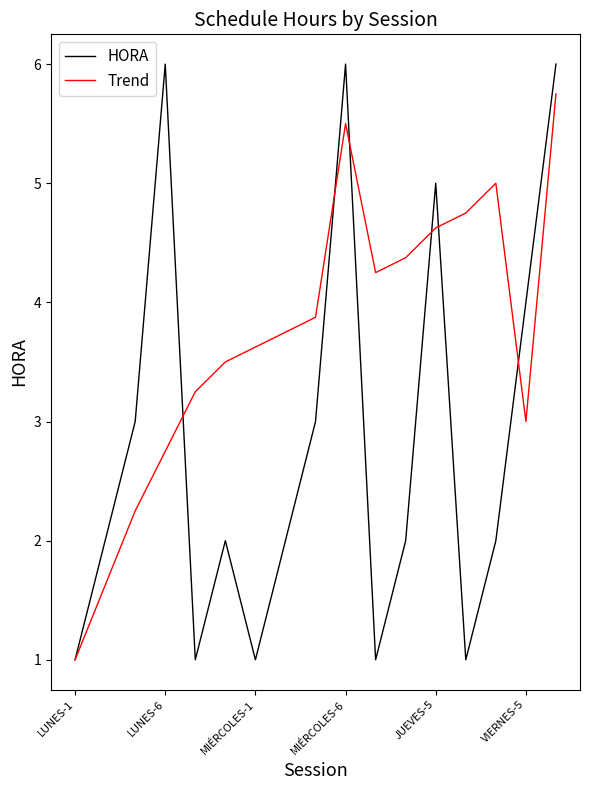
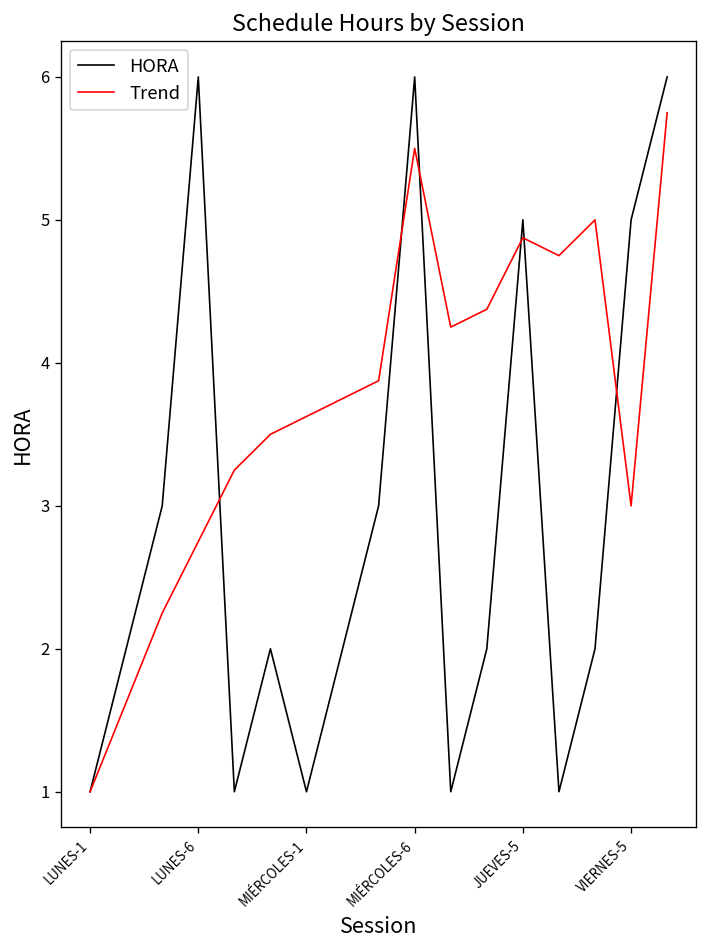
Trend, JUEVES-5: 4.63 -> 4.88
HORA, VIERNES-5: 4 -> 5
